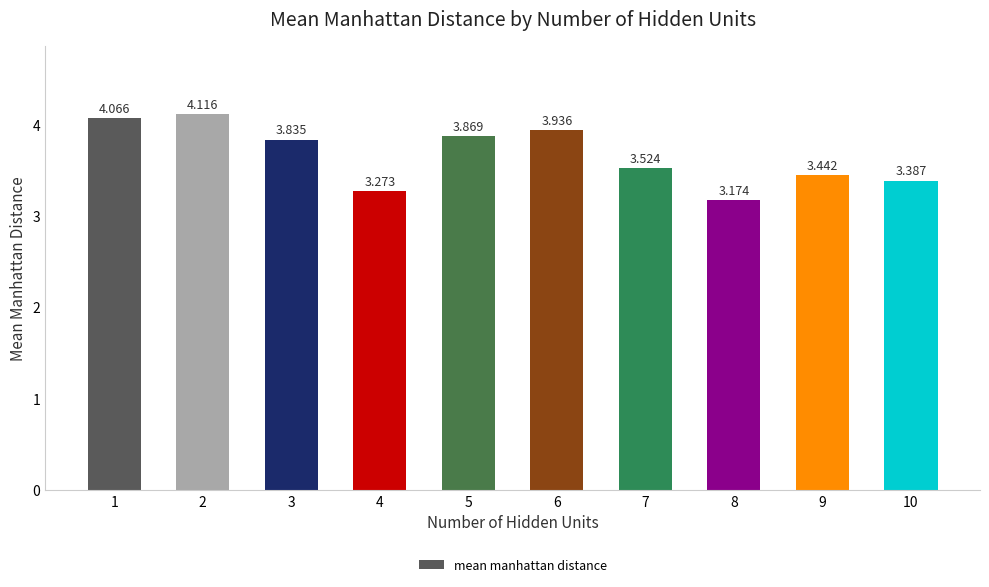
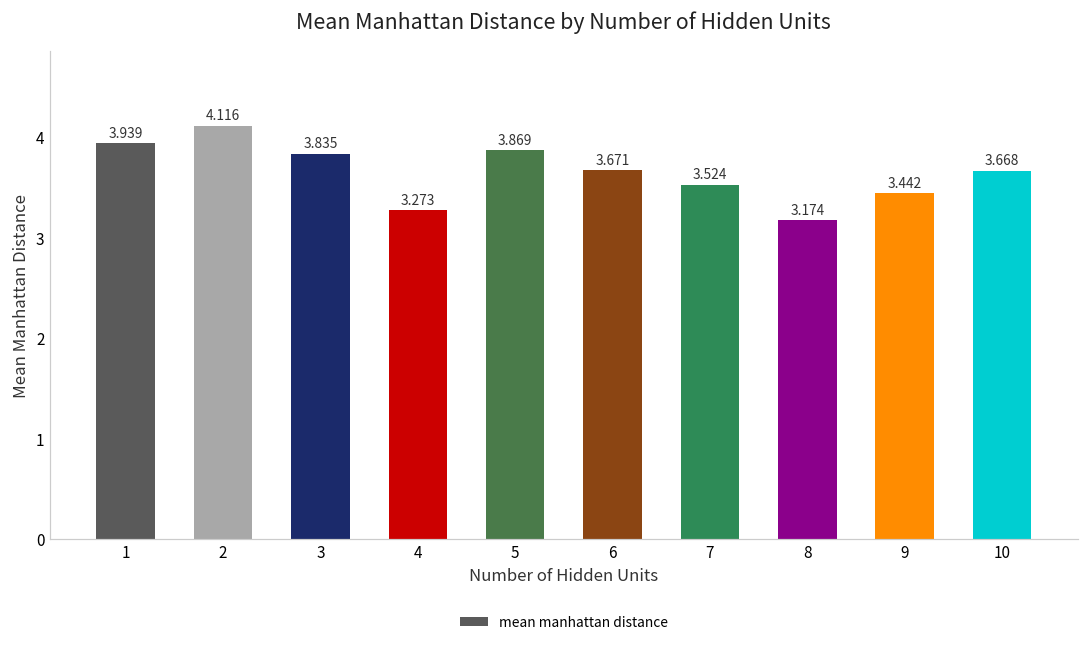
1: 4.066 -> 3.939
6: 3.936 -> 3.671
10: 3.387 -> 3.668
